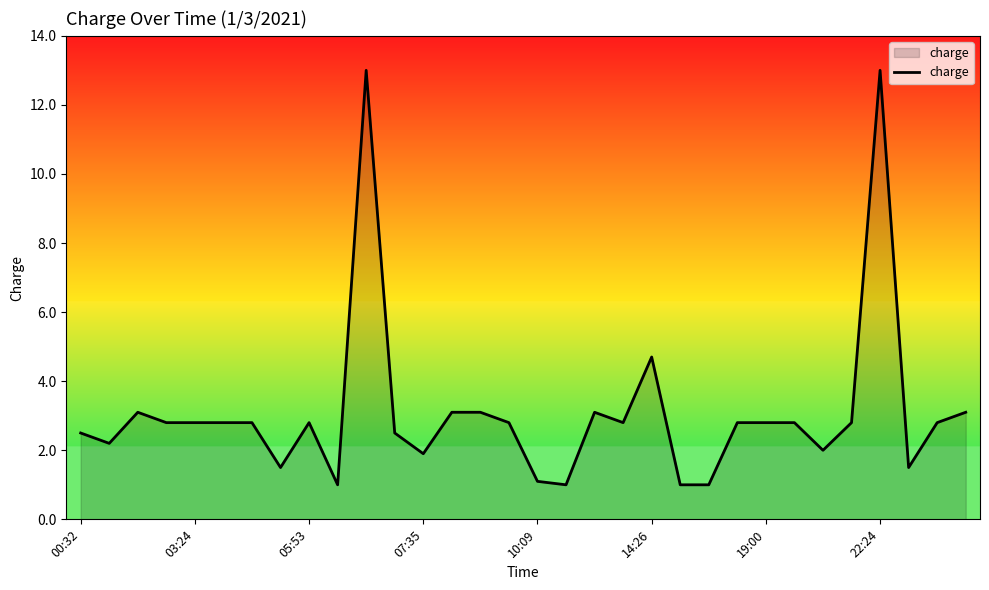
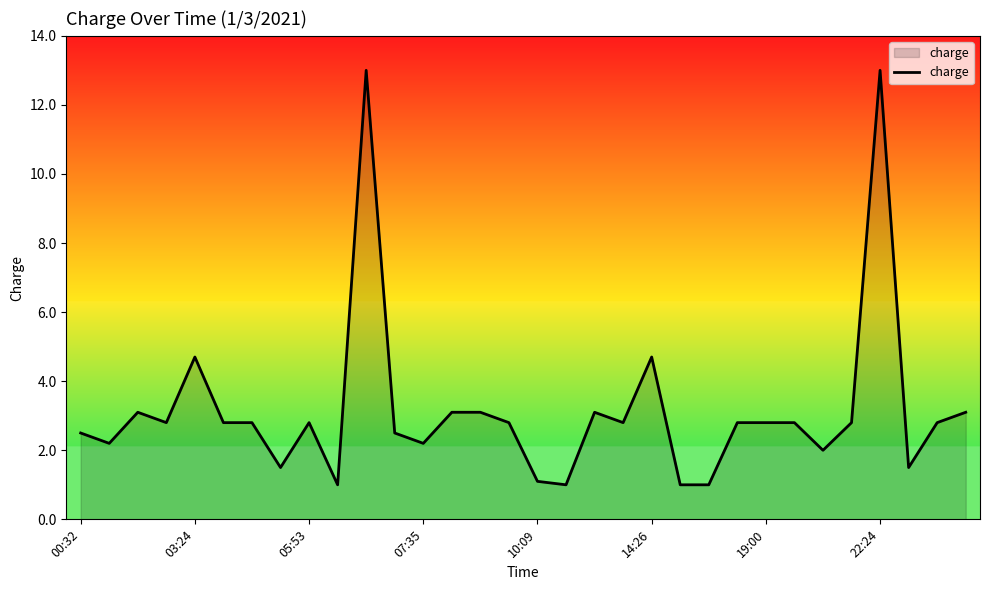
03:24: 2.8 -> 4.7
07:35: 1.9 -> 2.2
